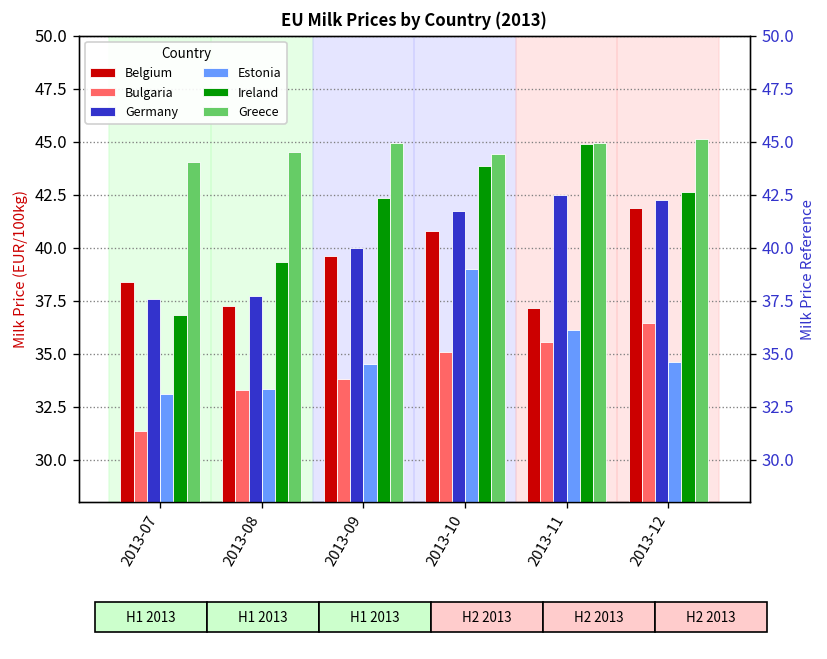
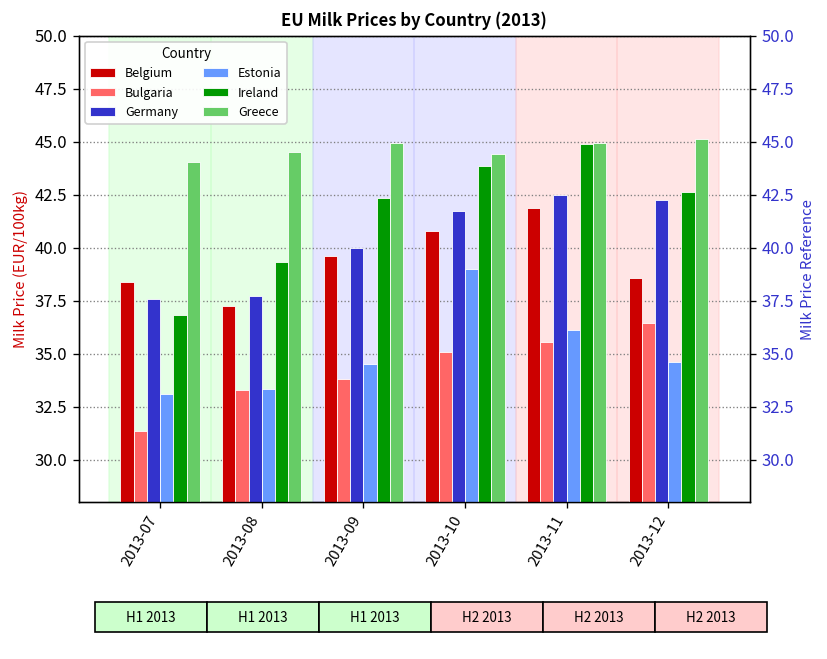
Belgium, 2013-11: 37.2 -> 41.9
Belgium, 2013-12: 41.9 -> 38.6
